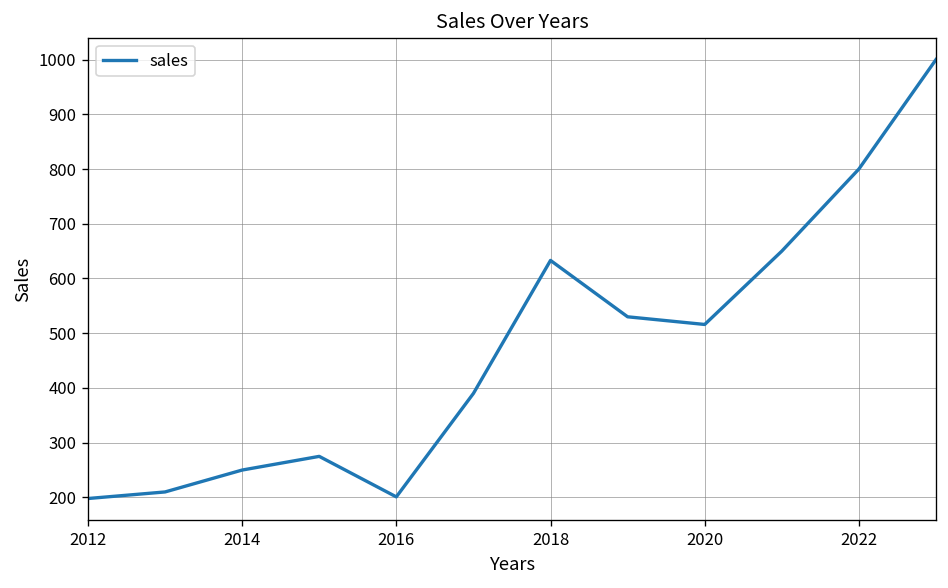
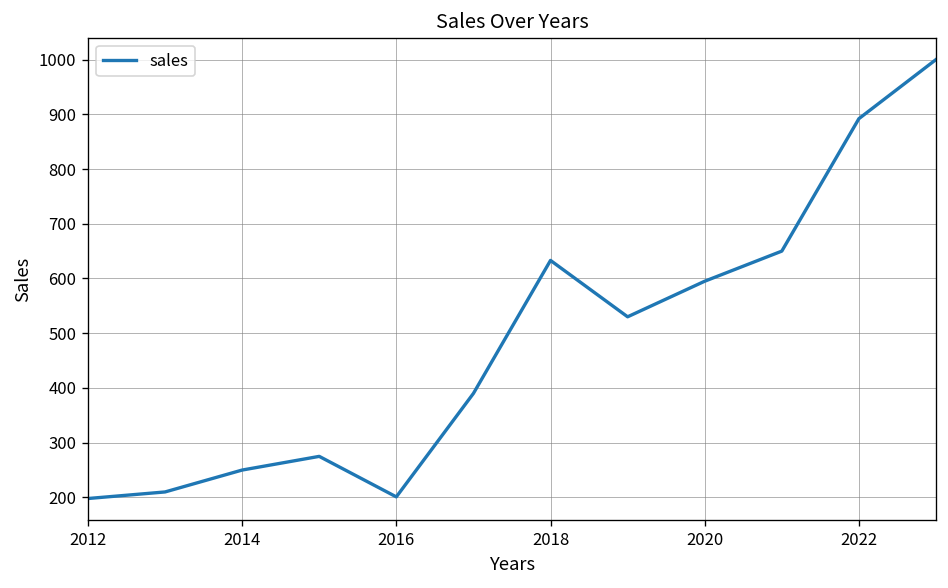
2020: 520 -> 600
2022: 800 -> 890
